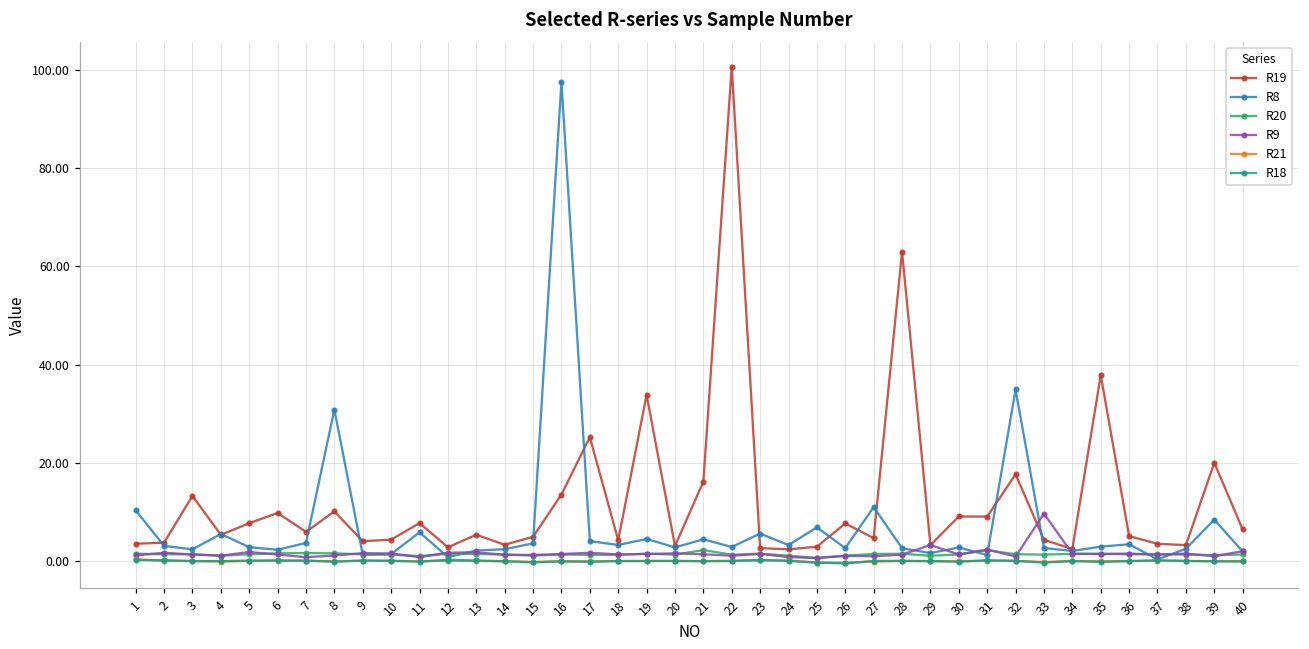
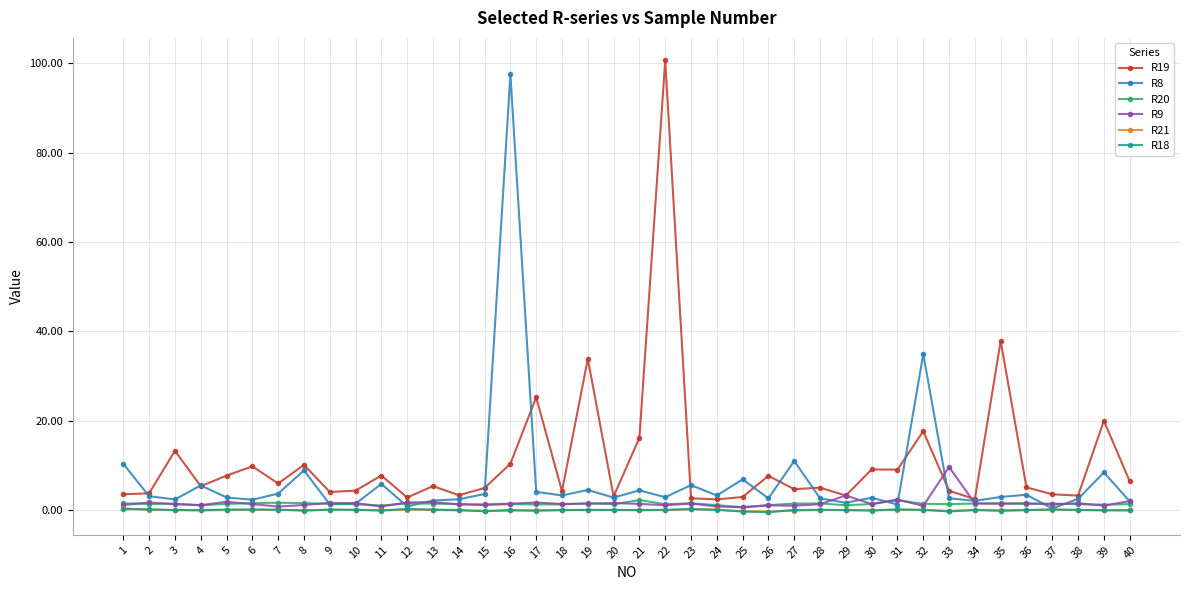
R8, 8: 31 -> 9
R19, 16: 14 -> 10
R19, 28: 63 -> 5
